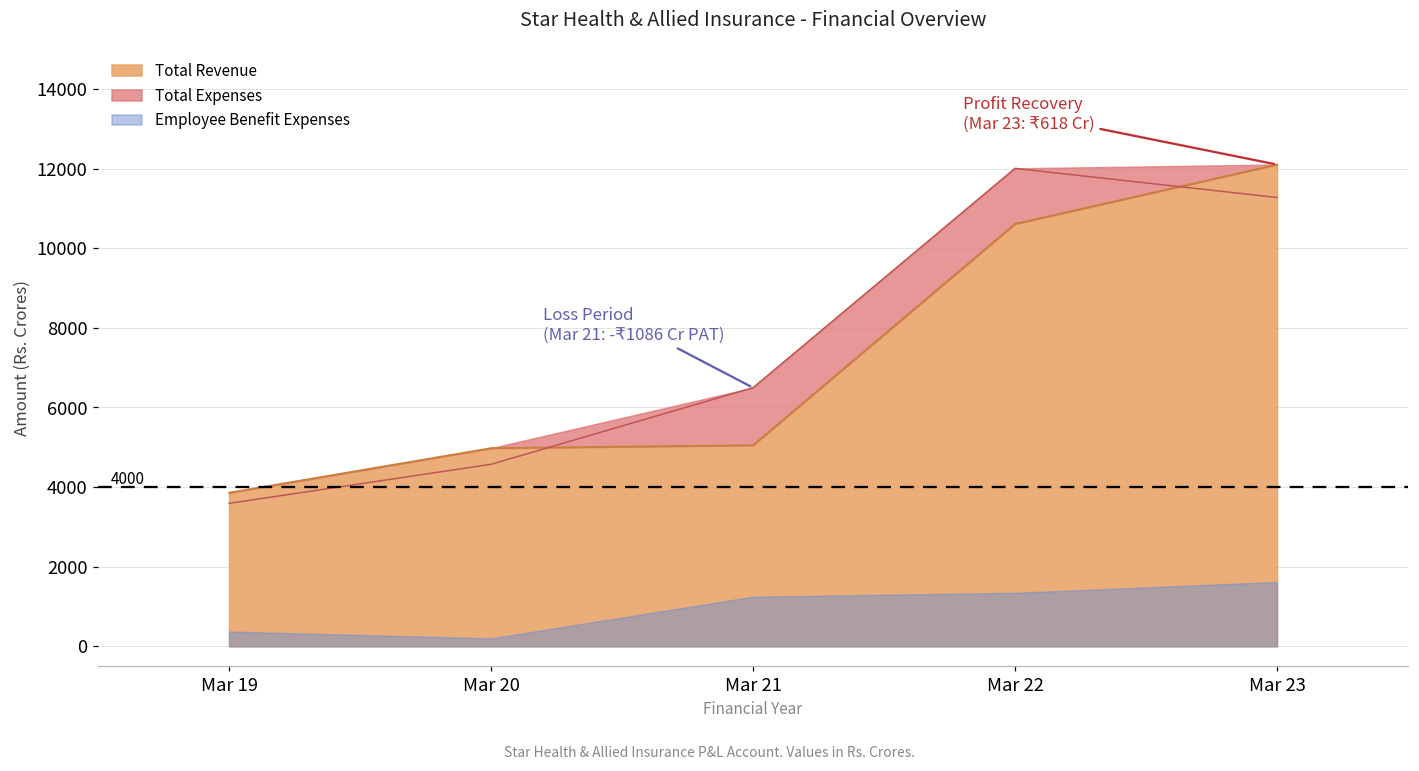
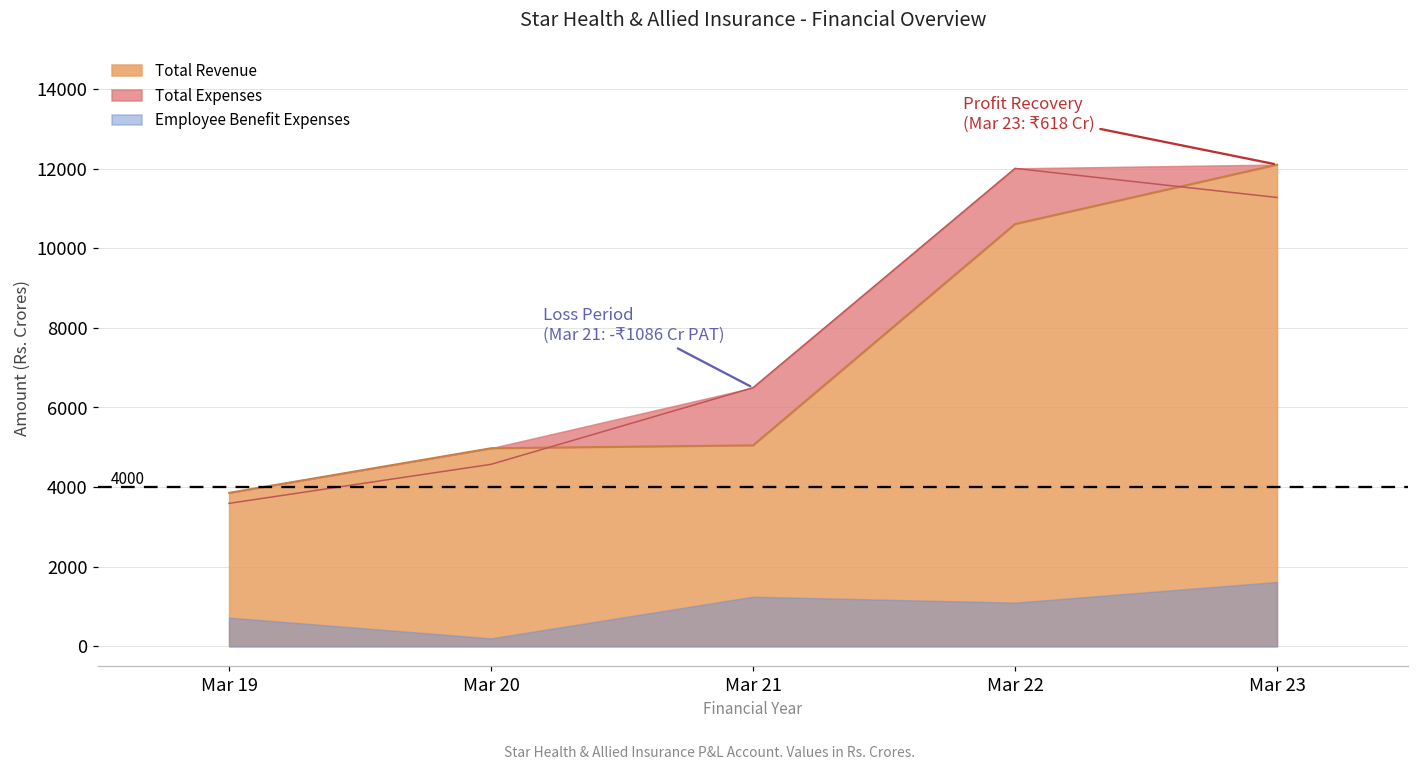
Employee Benefit Expenses, Mar 19: 400 -> 700
Employee Benefit Expenses, Mar 22: 1300 -> 1100
